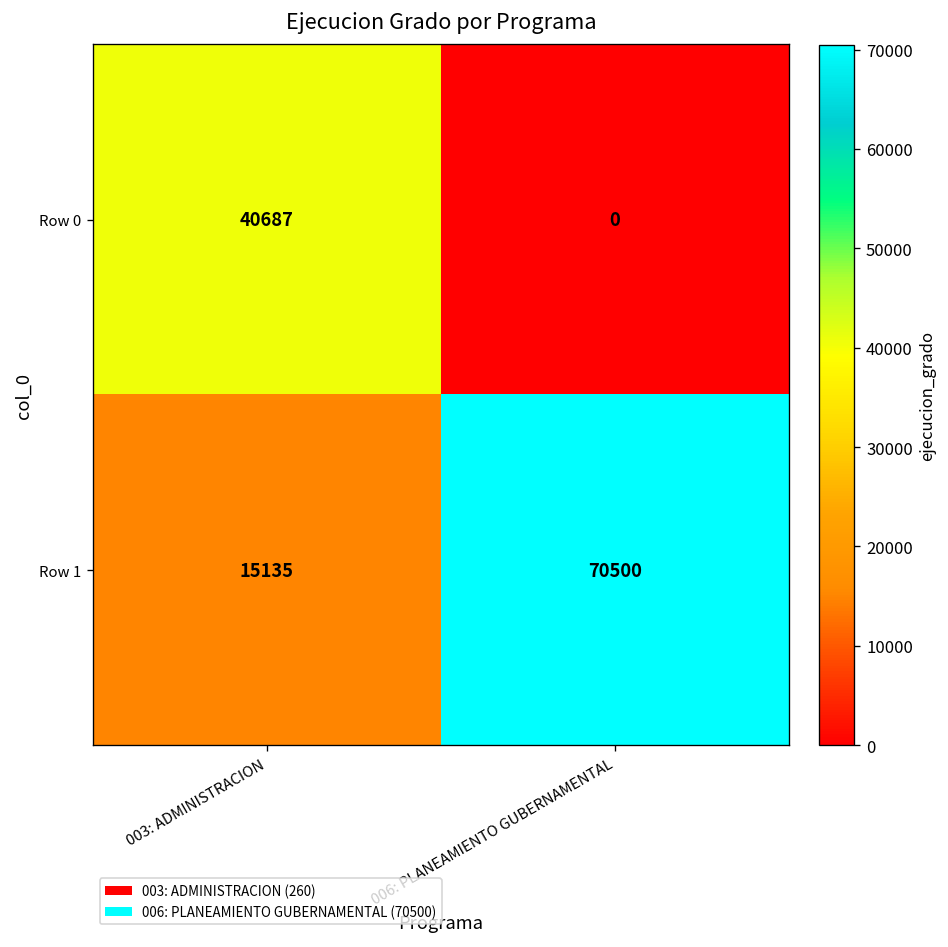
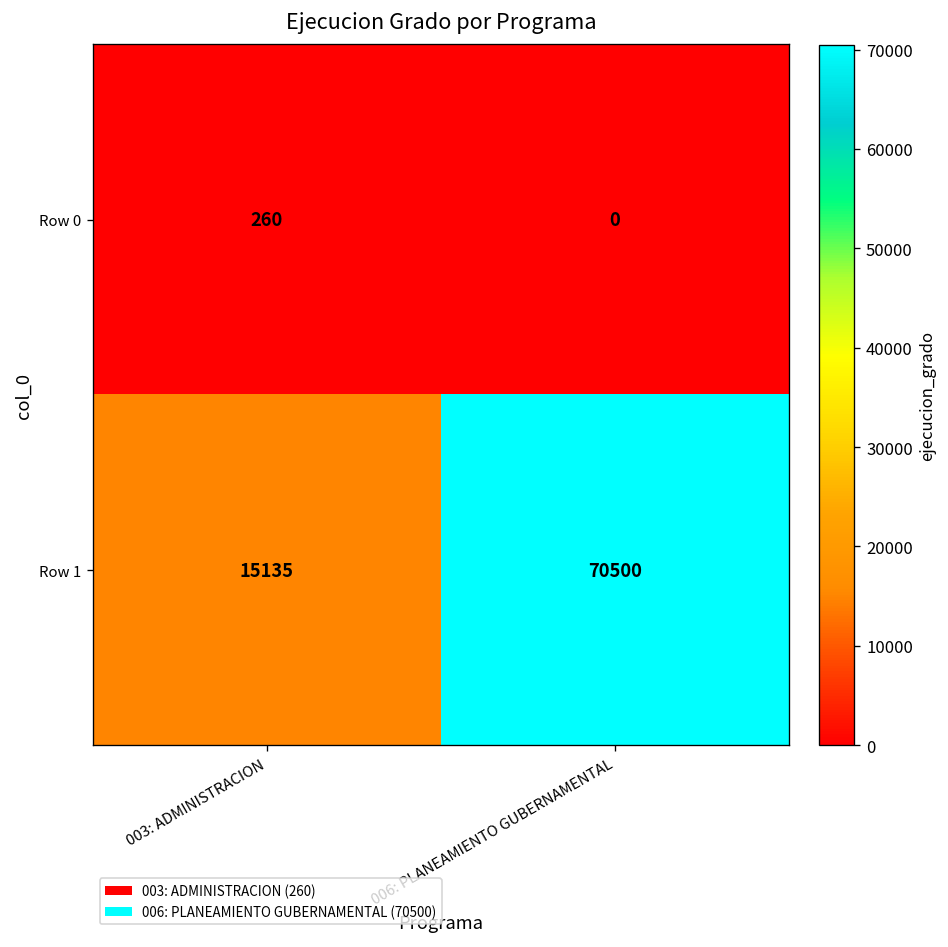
Row 0, 003: ADMINISTRACION: 40687 -> 260
